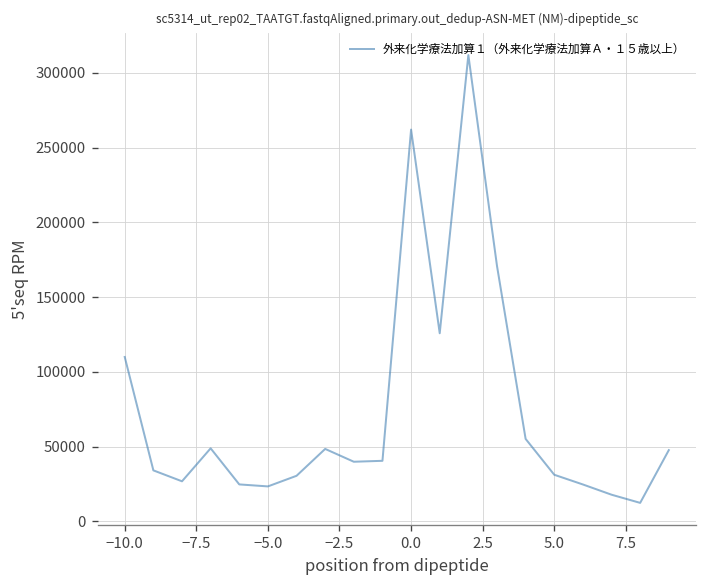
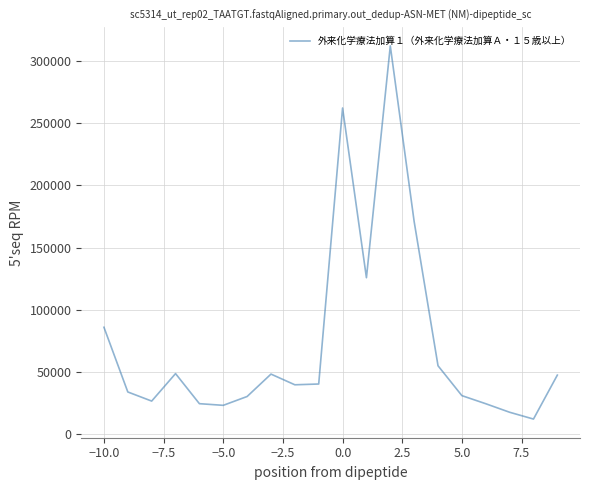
−10.0: 110000 -> 86000
